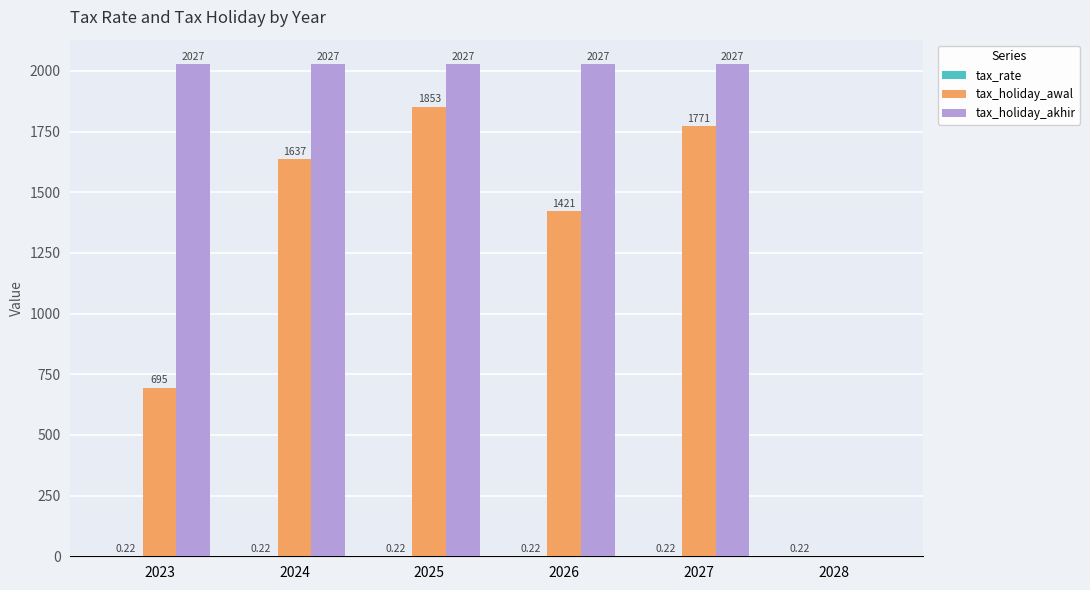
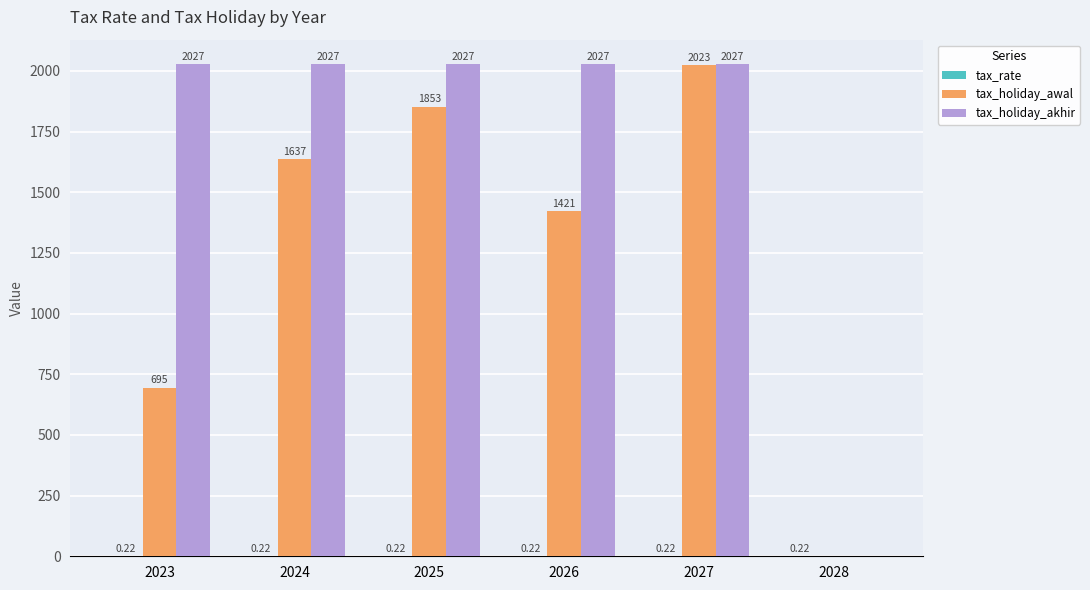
tax_holiday_awal, 2027: 1771 -> 2023
